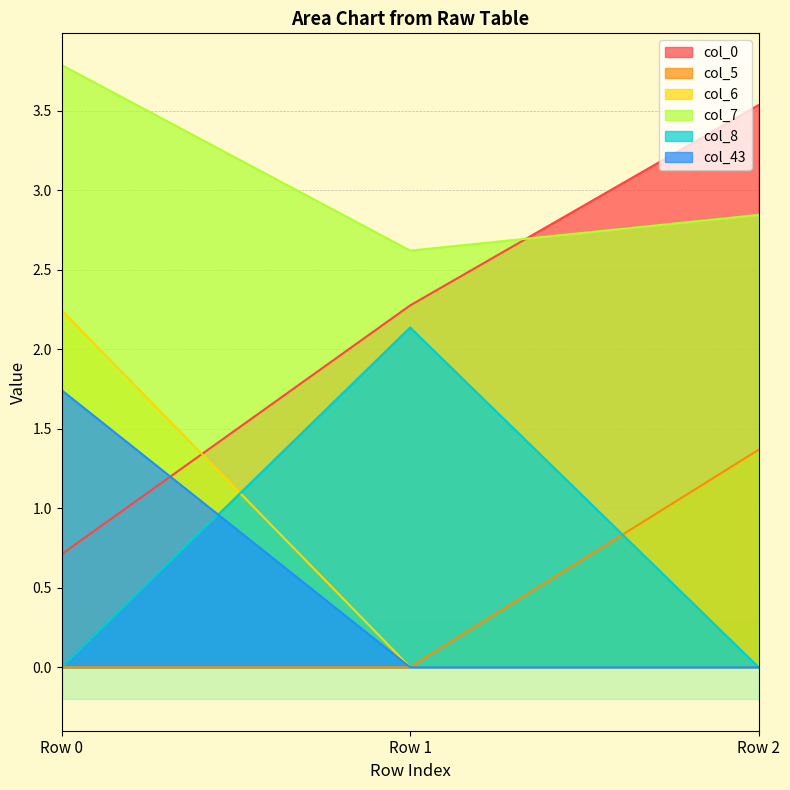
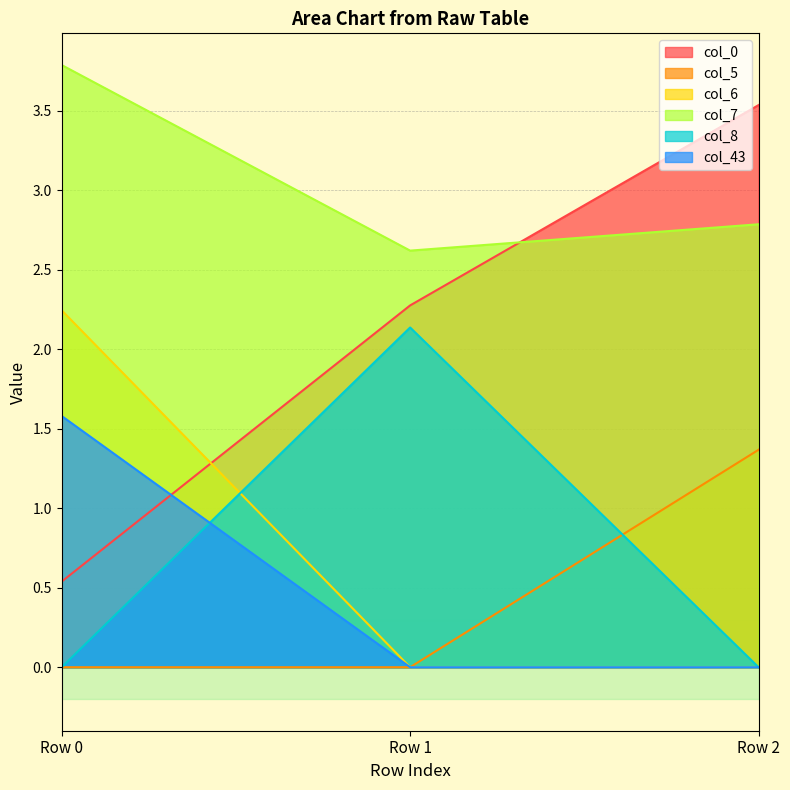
col_0, Row 0: 0.71 -> 0.54
col_43, Row 0: 1.74 -> 1.58
col_7, Row 2: 2.84 -> 2.79
